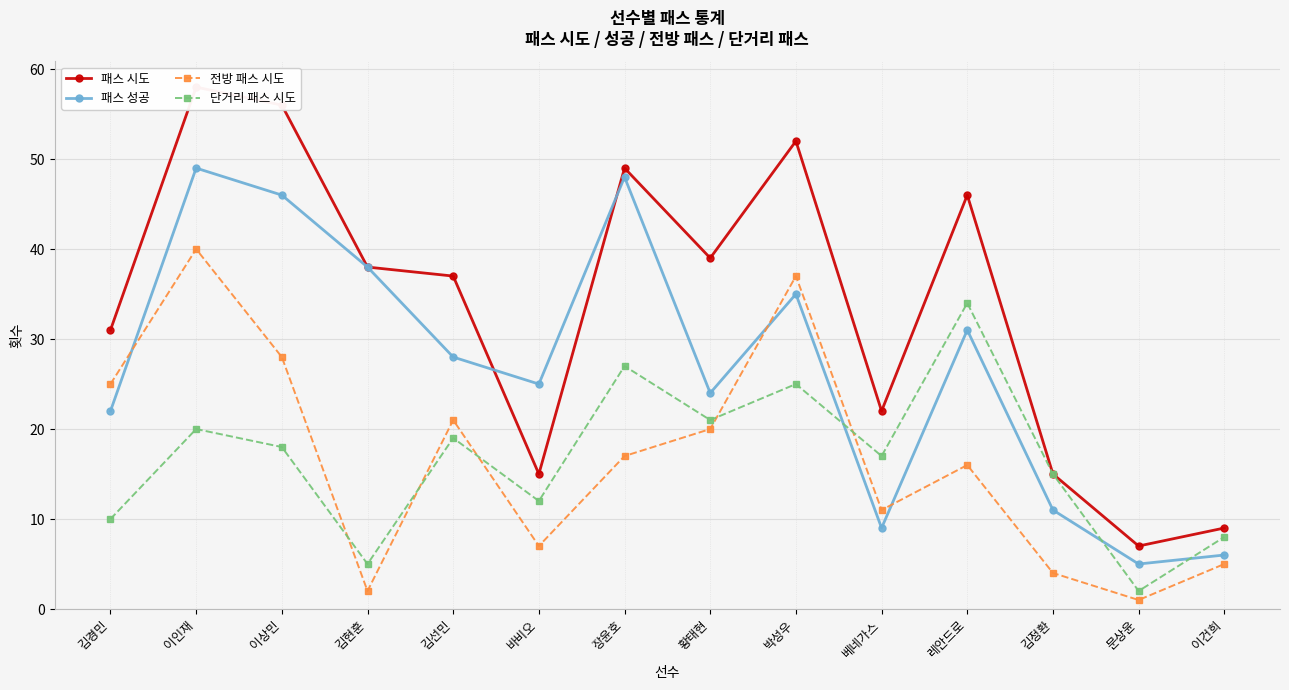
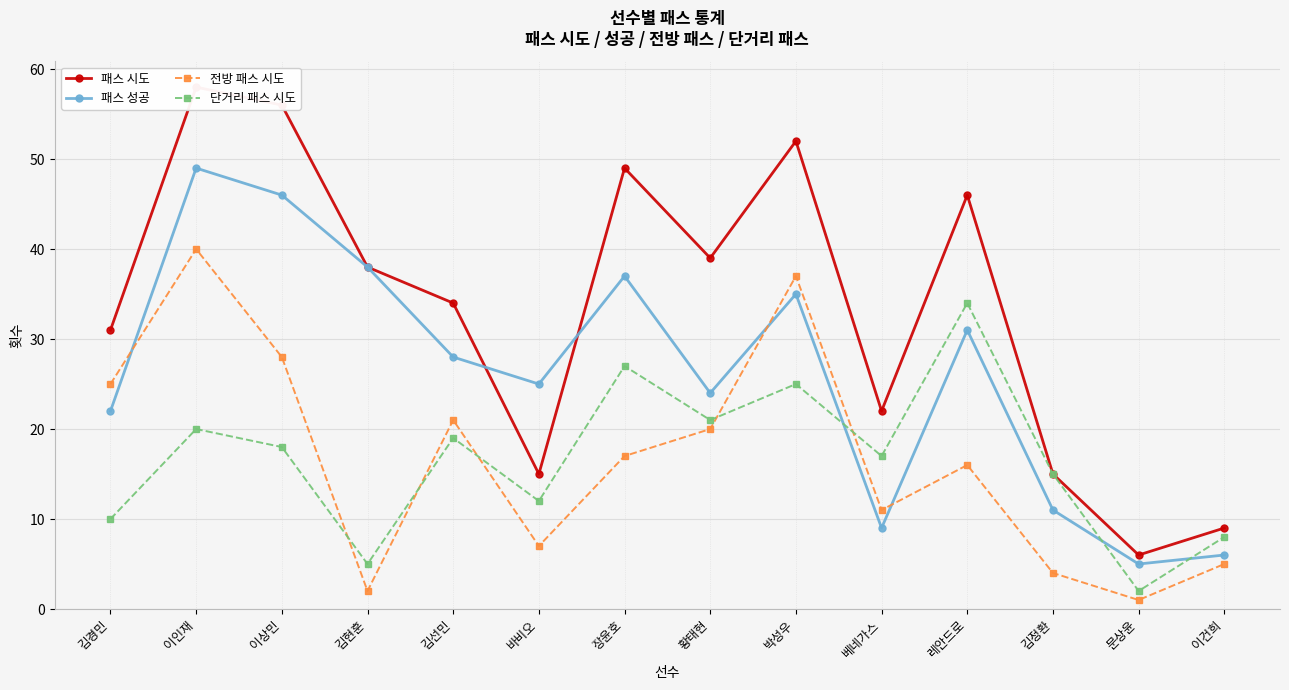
패스 시도, 김선민: 37 -> 34
패스 성공, 장윤호: 48 -> 37
패스 시도, 문상윤: 7 -> 6
